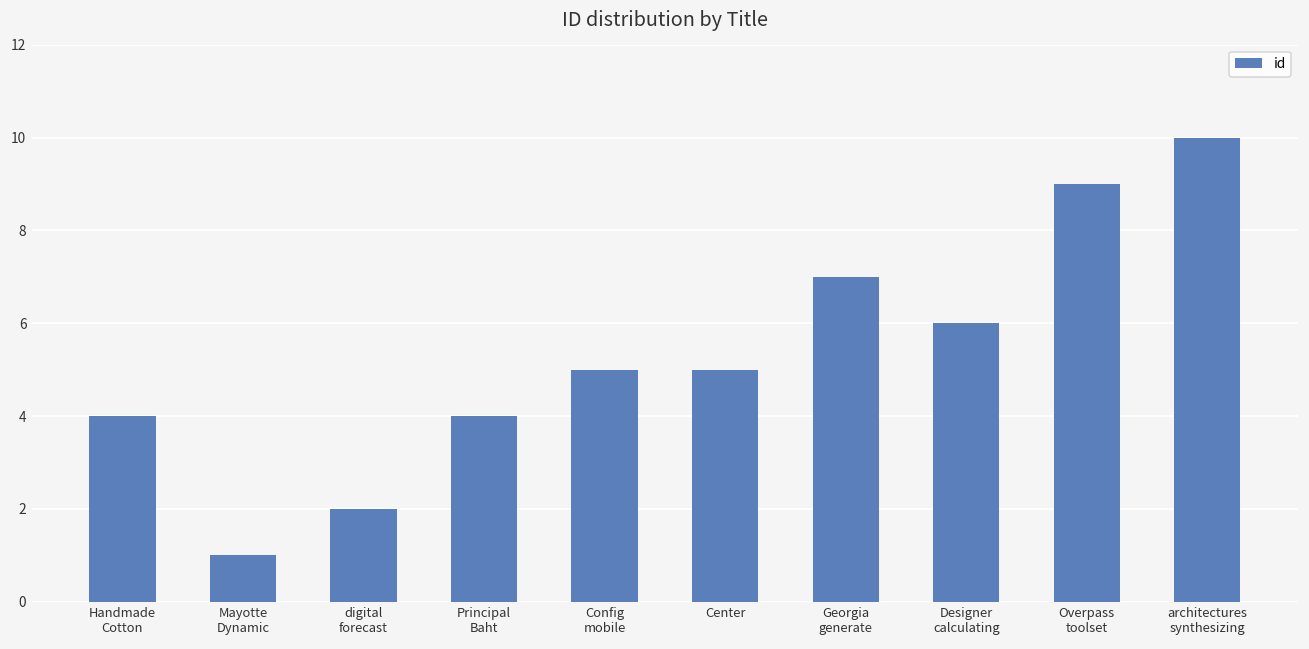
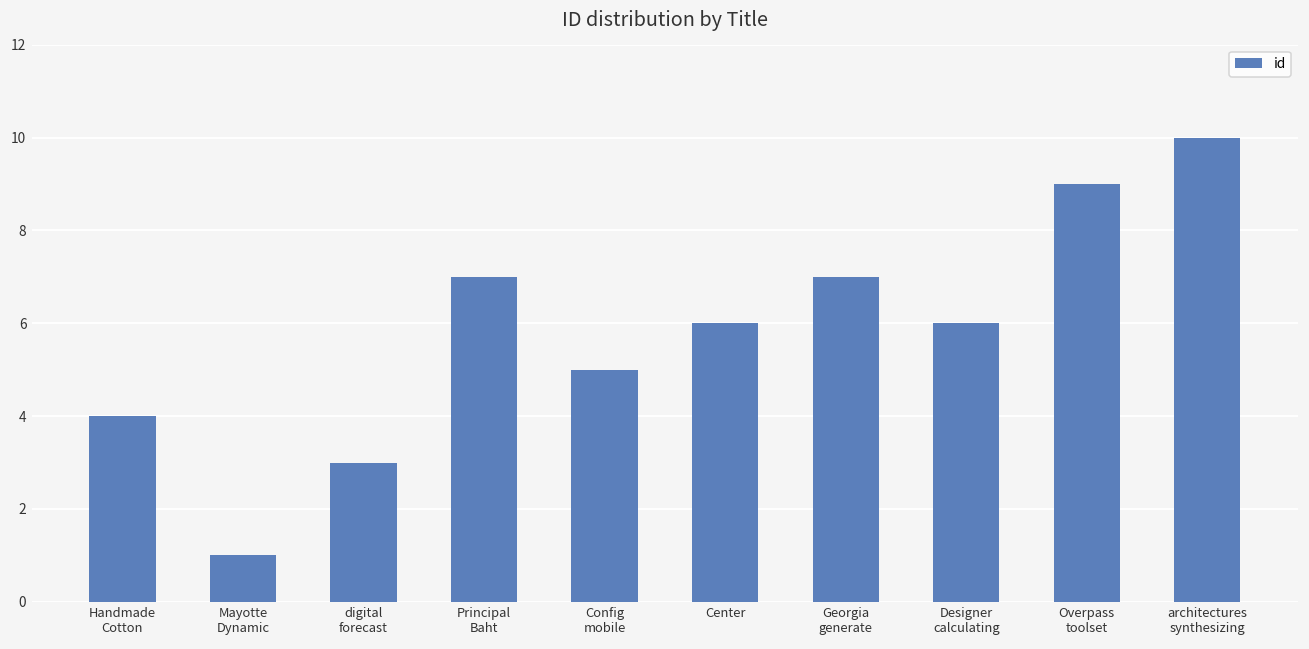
digital forecast: 2 -> 3
Principal Baht: 4 -> 7
Center: 5 -> 6
